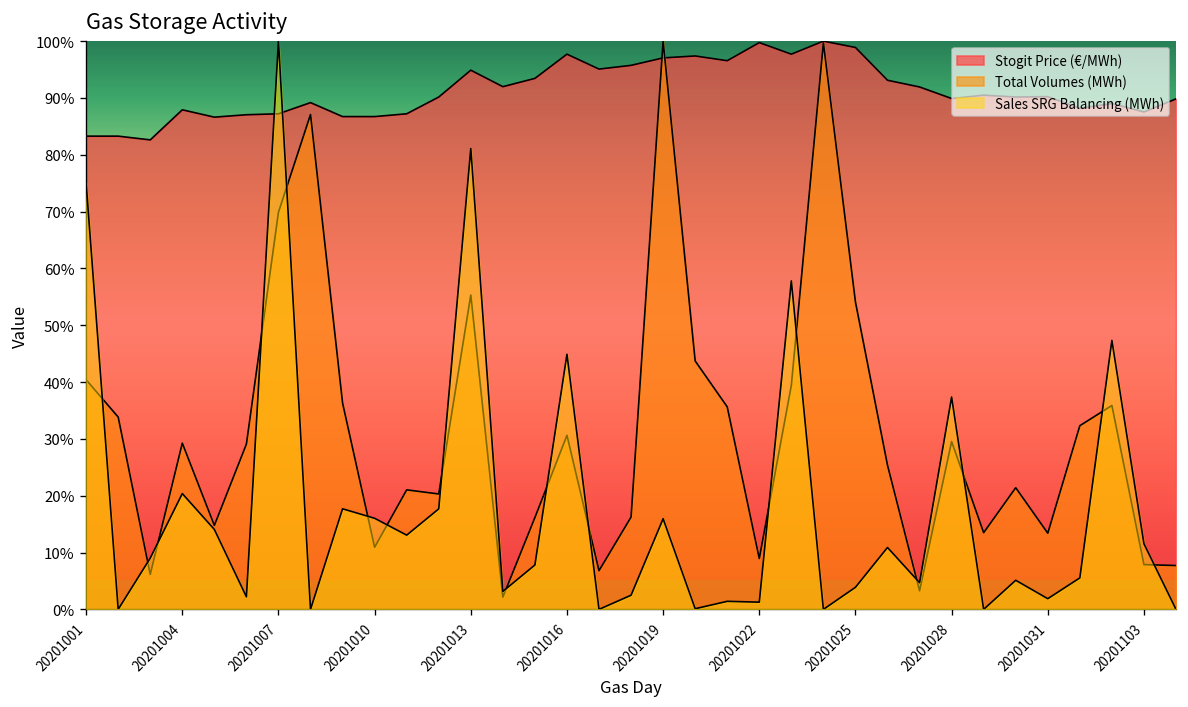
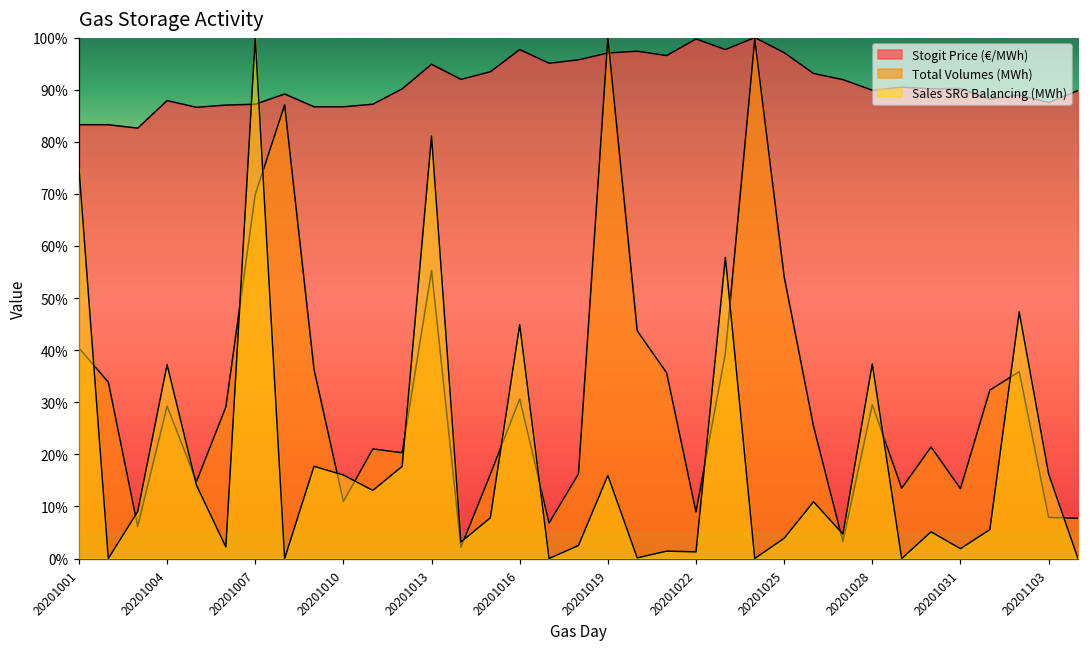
Sales SRG Balancing (MWh), 20201004: 20% -> 37%
Stogit Price (€/MWh), 20201025: 99% -> 97%
Sales SRG Balancing (MWh), 20201103: 12% -> 16%
